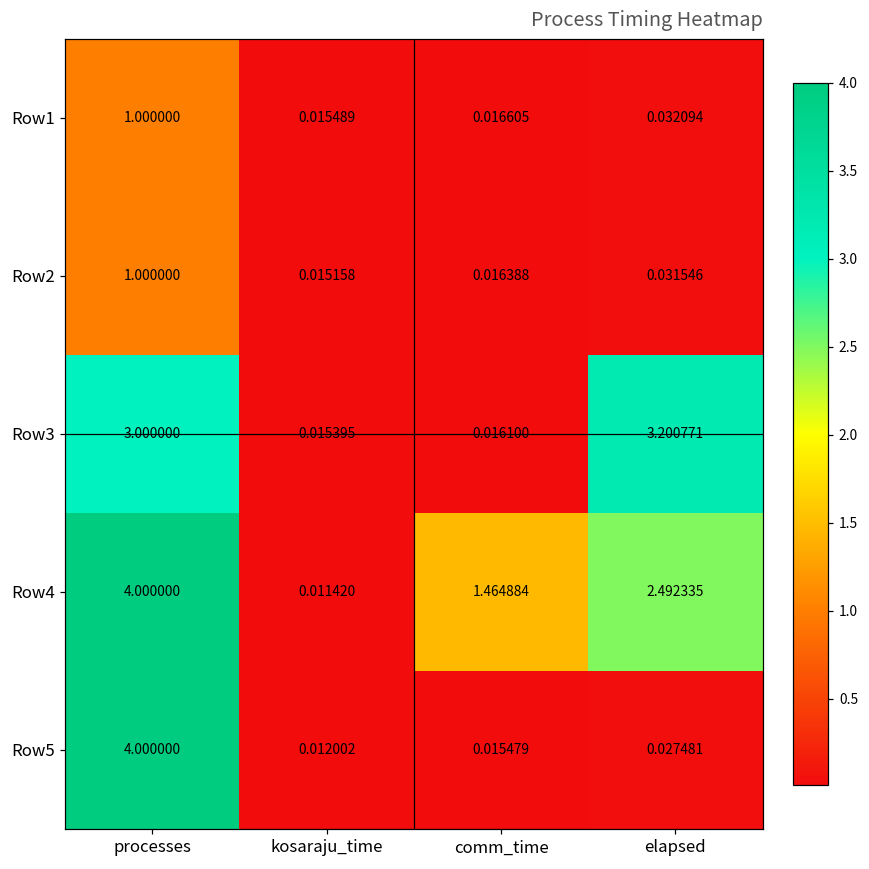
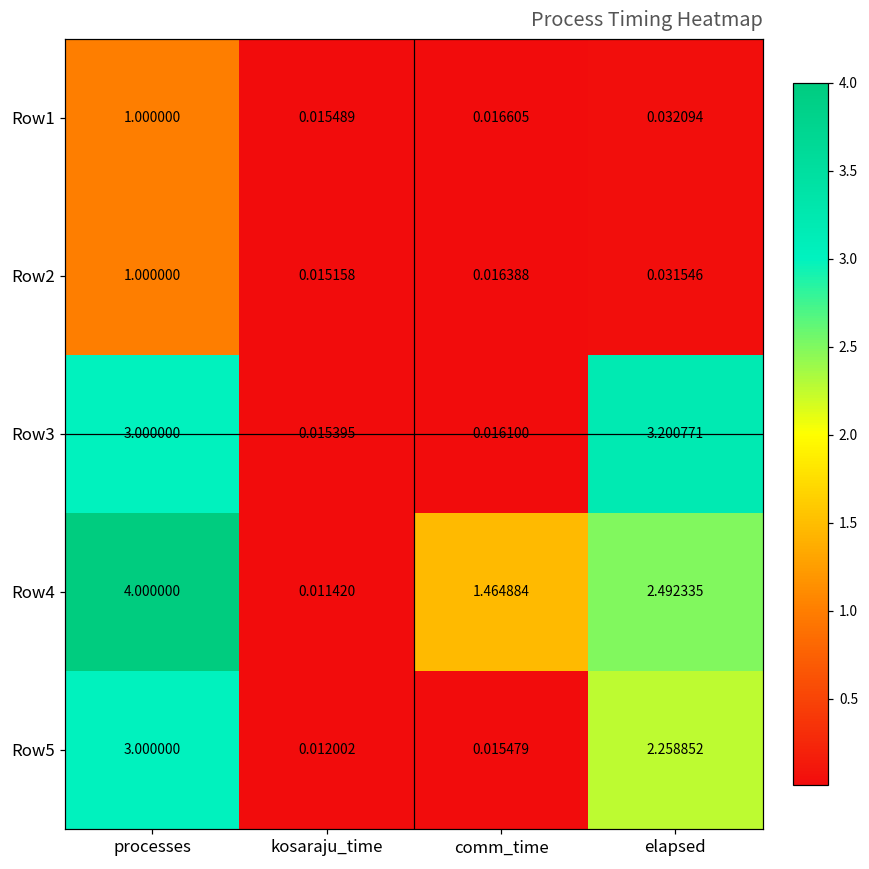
Row5, processes: 4.000000 -> 3.000000
Row5, elapsed: 0.027481 -> 2.258852
